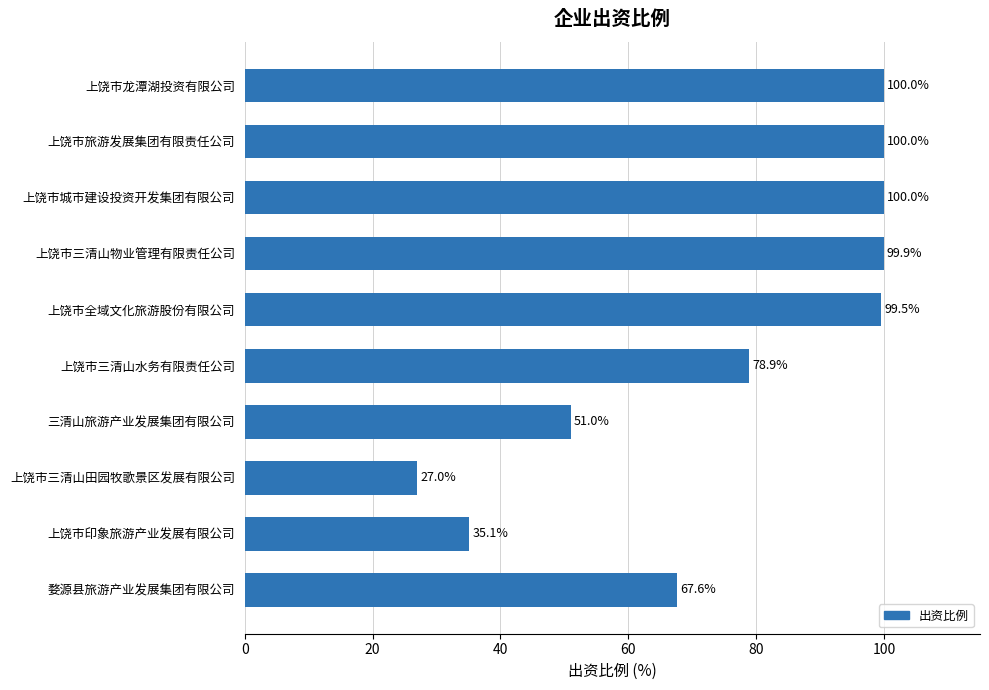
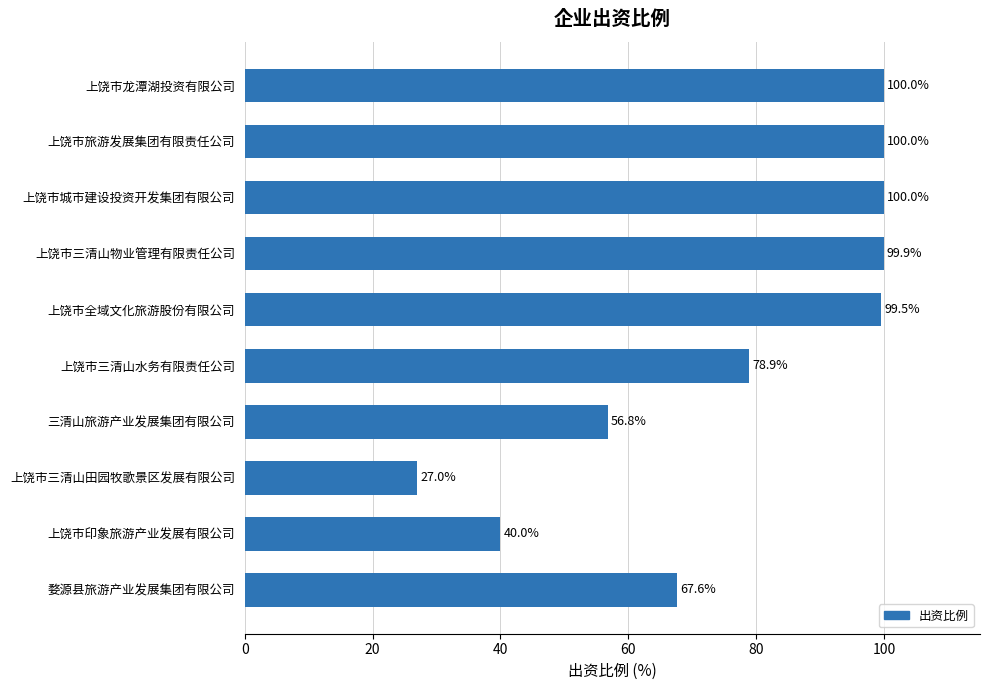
三清山旅游产业发展集团有限公司: 51.0% -> 56.8%
上饶市印象旅游产业发展有限公司: 35.1% -> 40.0%
